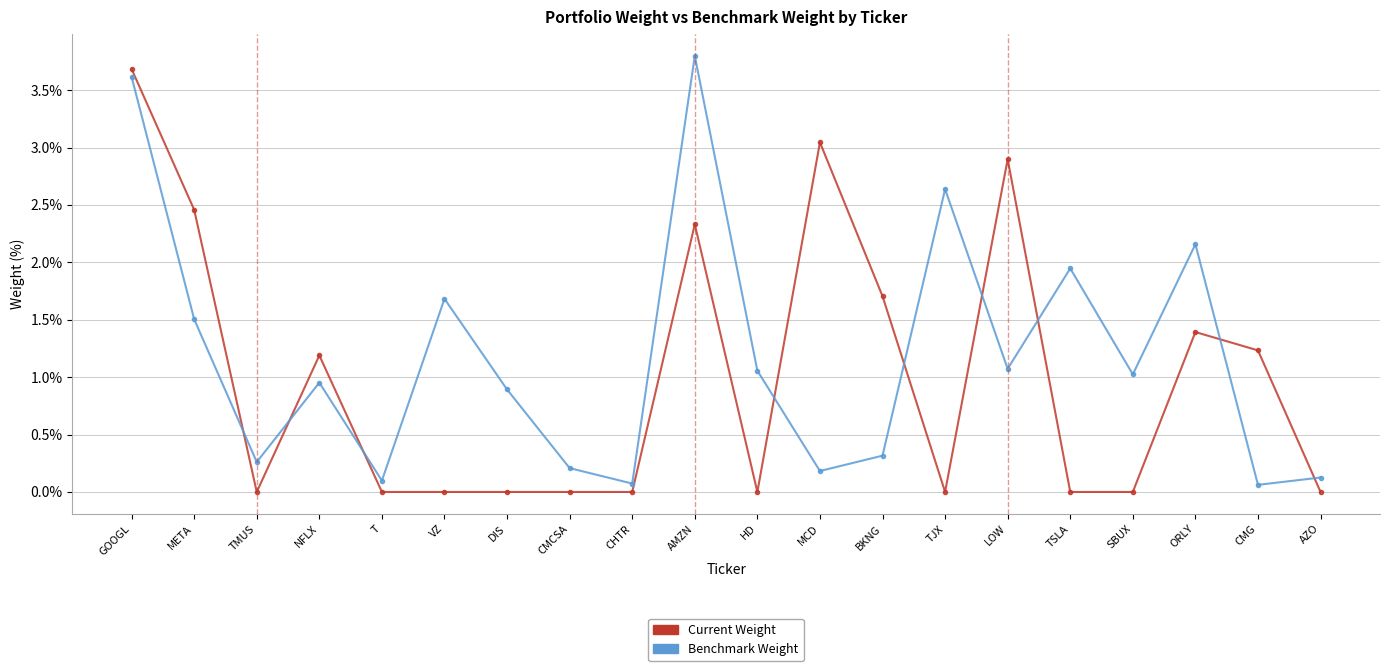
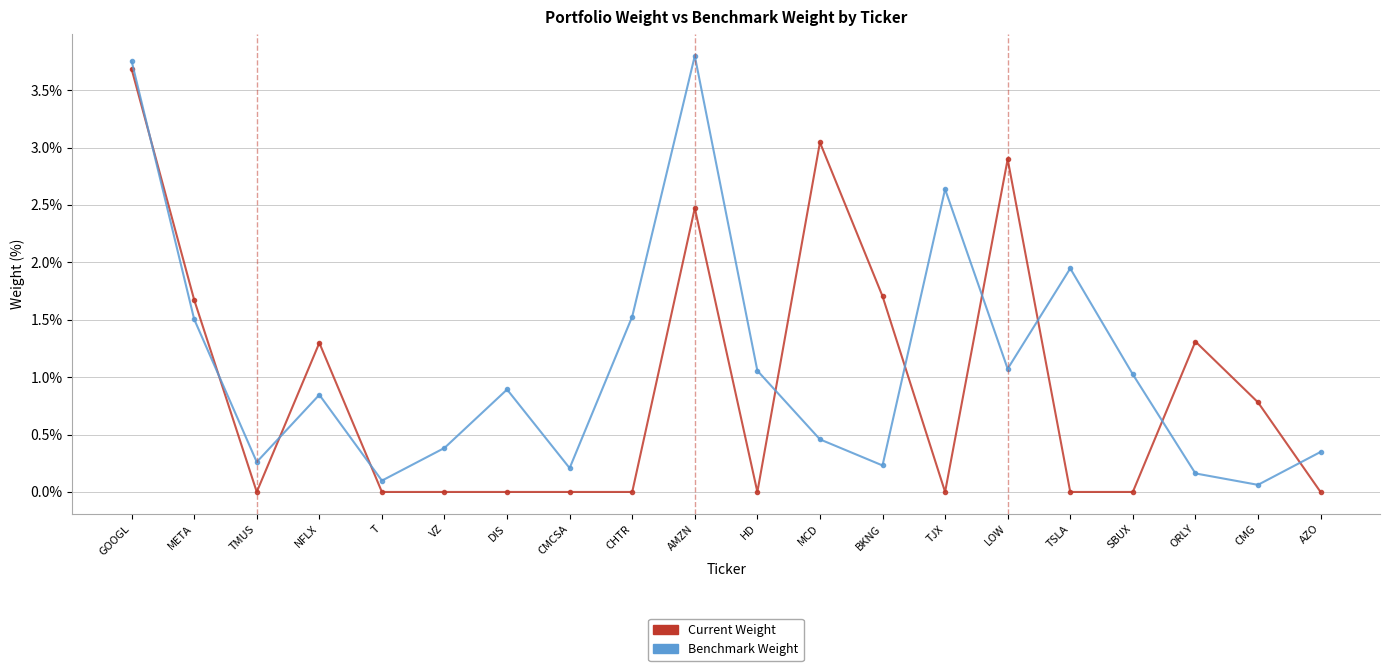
Benchmark Weight, GOOGL: 3.62% -> 3.75%
Current Weight, META: 2.46% -> 1.67%
Current Weight, NFLX: 1.19% -> 1.30%
Benchmark Weight, NFLX: 0.95% -> 0.85%
Benchmark Weight, VZ: 1.68% -> 0.38%
Benchmark Weight, CHTR: 0.07% -> 1.53%
Current Weight, AMZN: 2.33% -> 2.47%
Benchmark Weight, MCD: 0.18% -> 0.46%
Benchmark Weight, BKNG: 0.32% -> 0.23%
Current Weight, ORLY: 1.39% -> 1.31%
Benchmark Weight, ORLY: 2.16% -> 0.16%
Current Weight, CMG: 1.23% -> 0.78%
Benchmark Weight, AZO: 0.13% -> 0.35%
